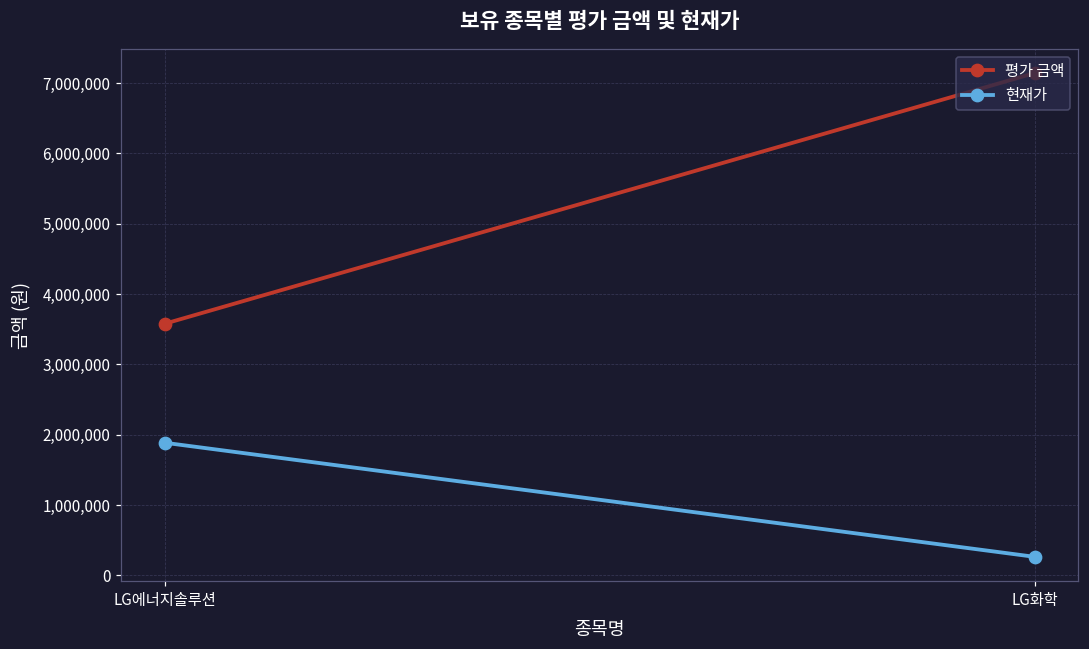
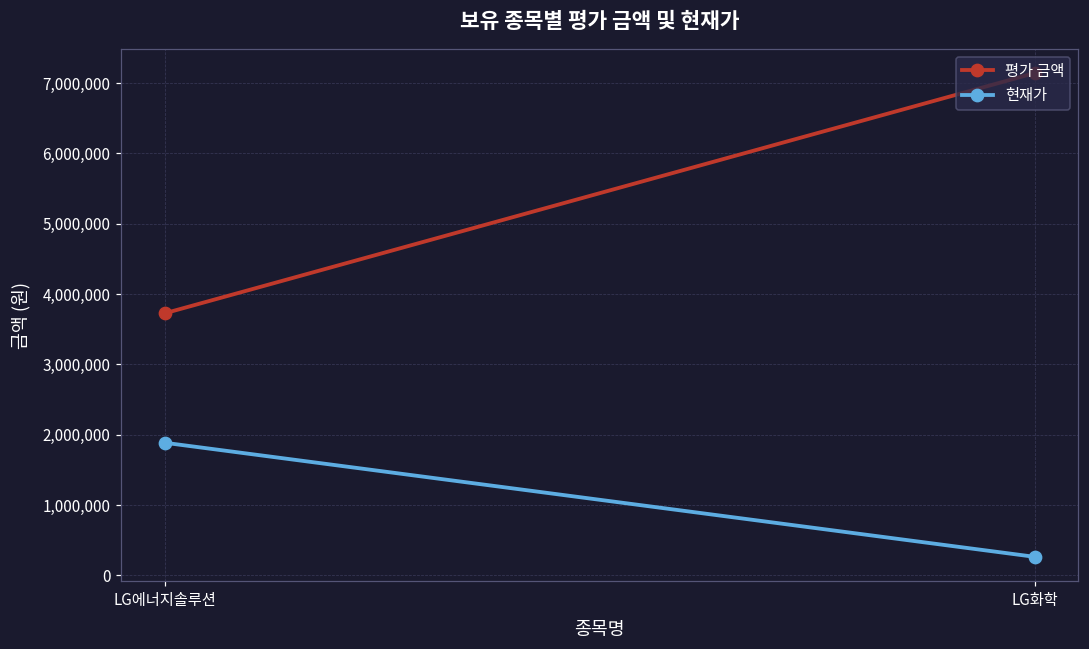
평가 금액, LG에너지솔루션: 3,600,000 -> 3,700,000
